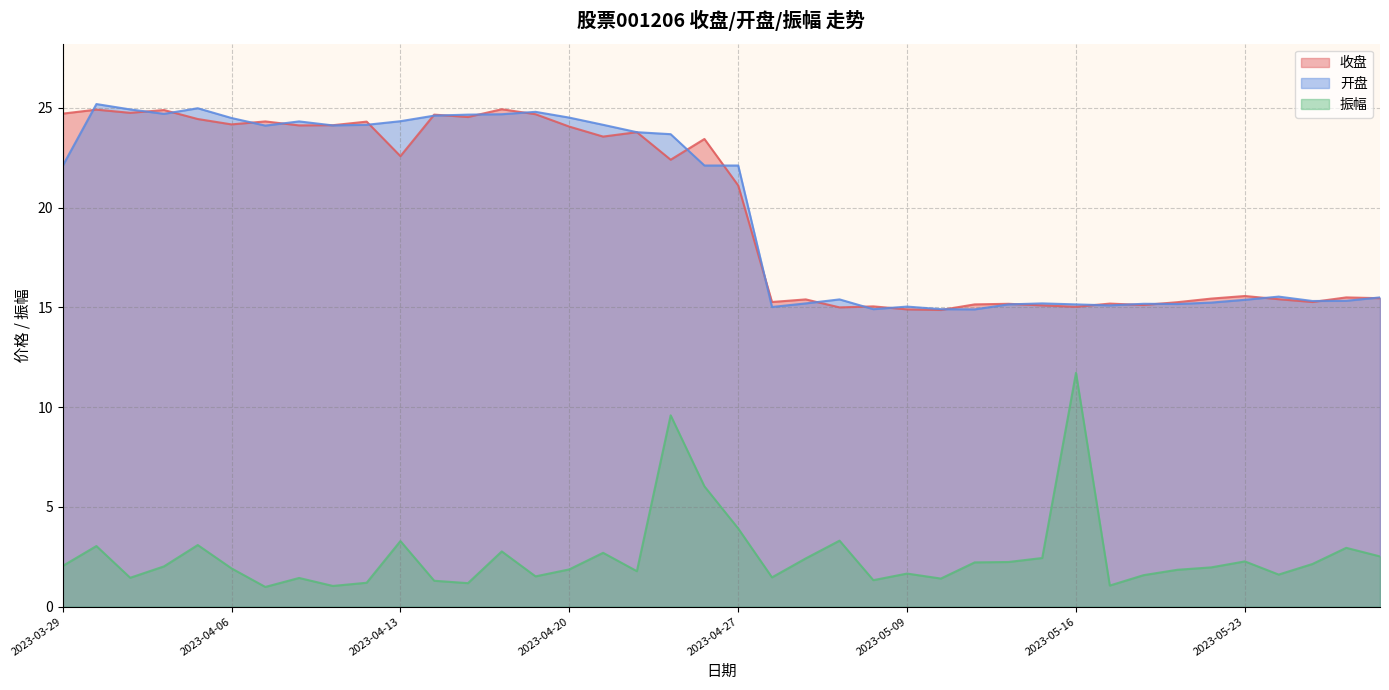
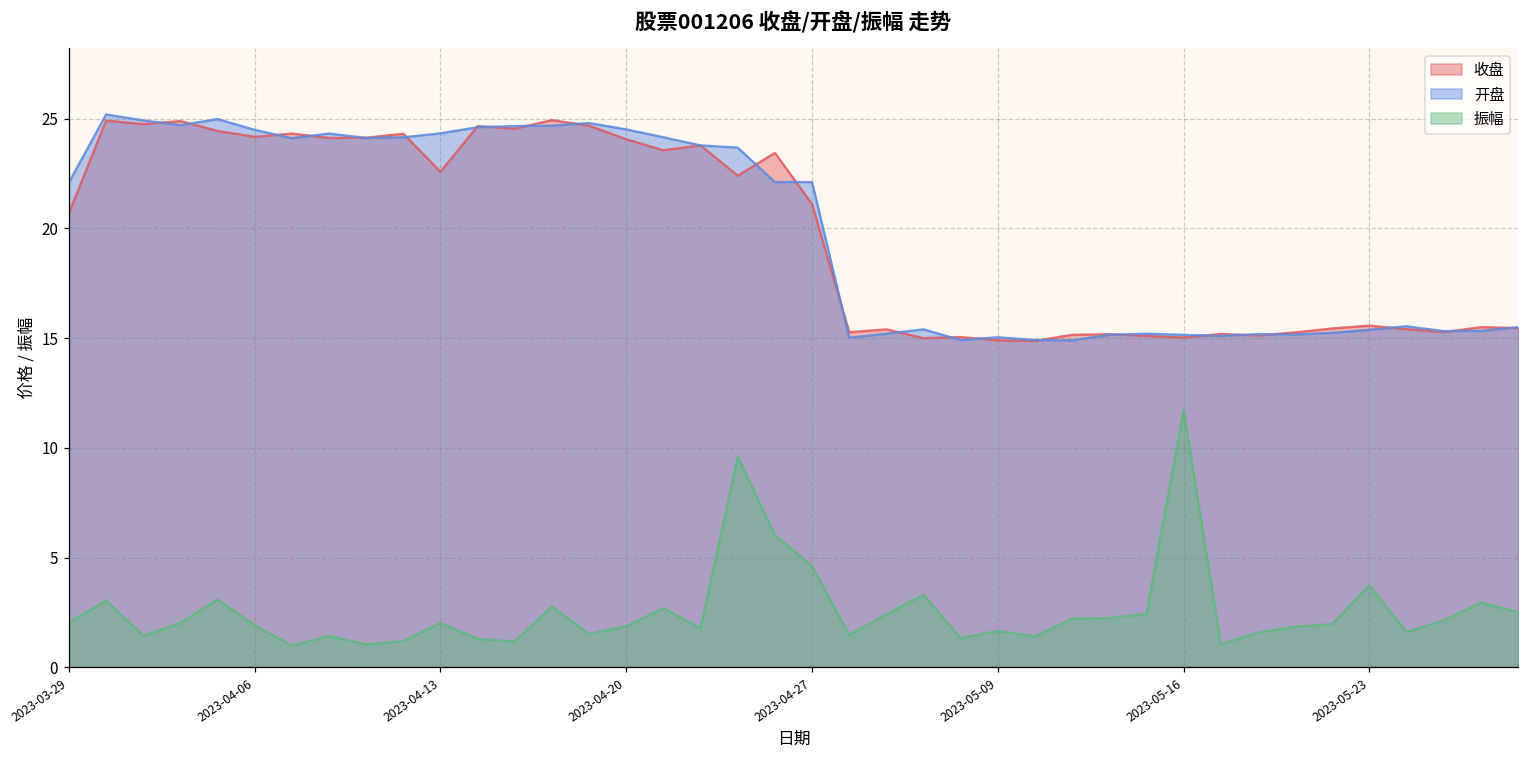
收盘, 2023-03-29: 24.7 -> 20.7
振幅, 2023-04-13: 3.3 -> 2.0
振幅, 2023-04-27: 3.9 -> 4.6
振幅, 2023-05-23: 2.3 -> 3.7
